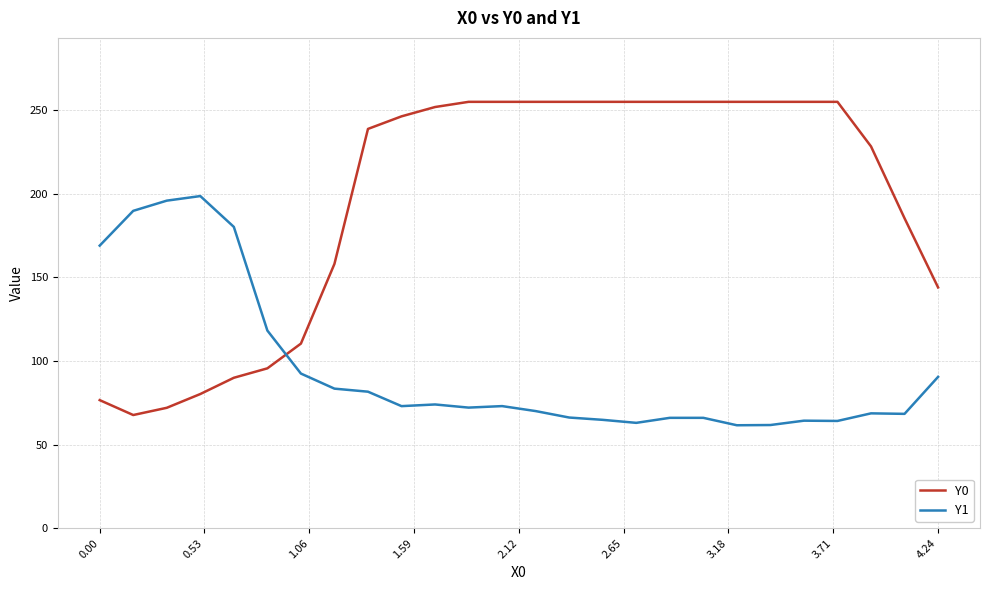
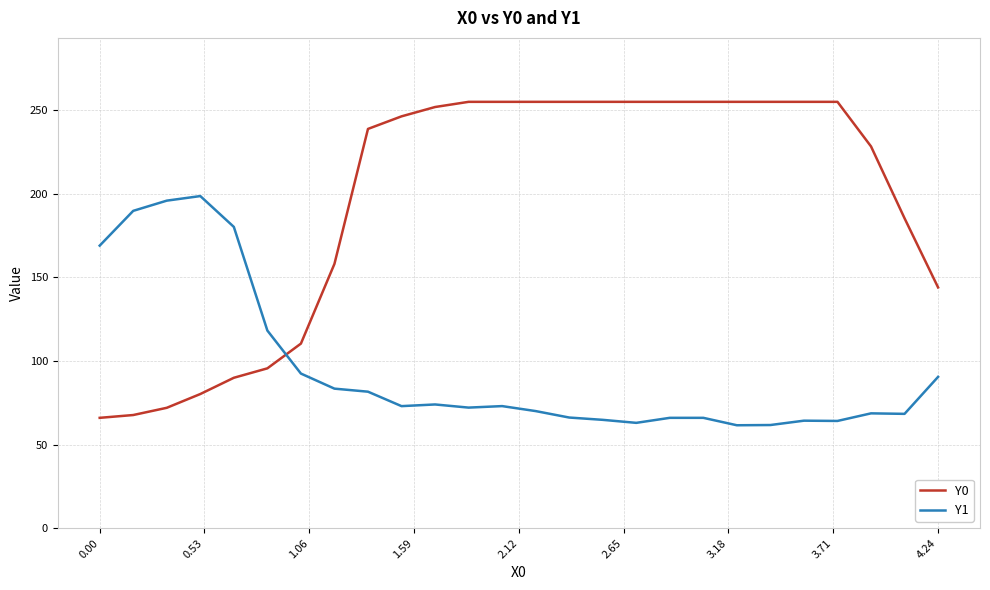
Y0, 0.00: 77 -> 66
